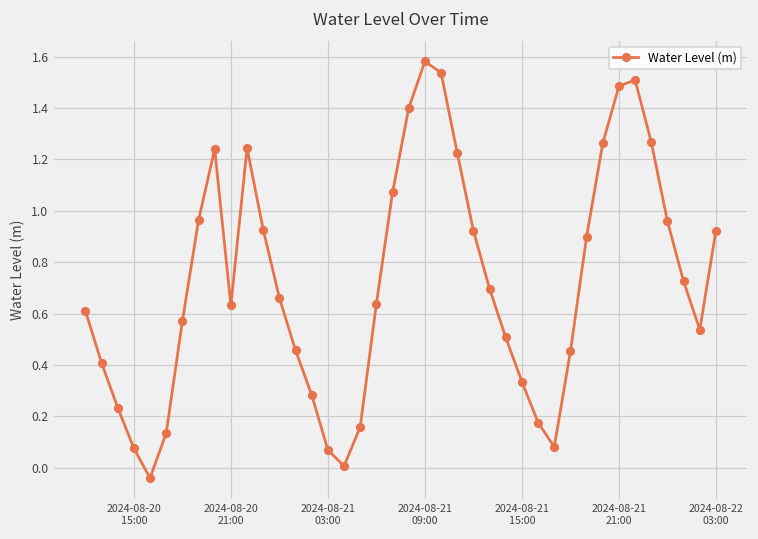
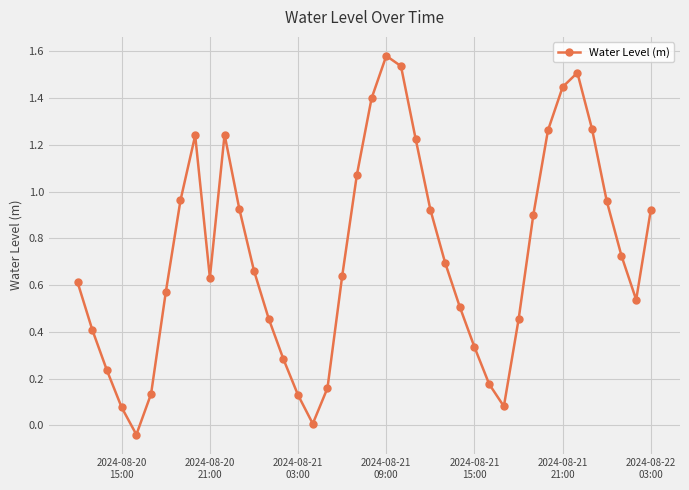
2024-08-21 03:00: 0.07 -> 0.13
2024-08-21 21:00: 1.48 -> 1.45
